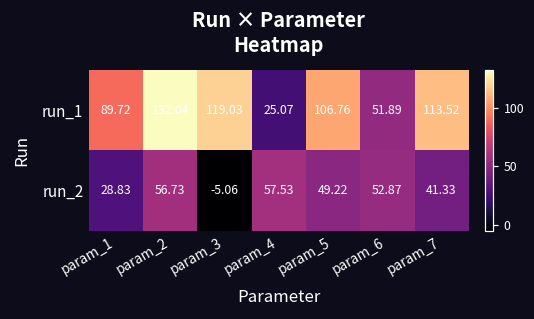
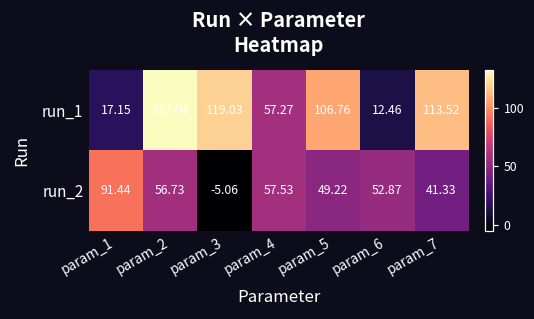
run_1, param_1: 89.72 -> 17.15
run_1, param_4: 25.07 -> 57.27
run_1, param_6: 51.89 -> 12.46
run_2, param_1: 28.83 -> 91.44
